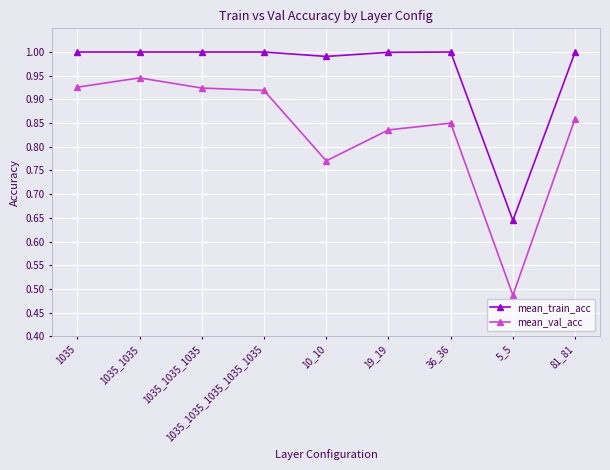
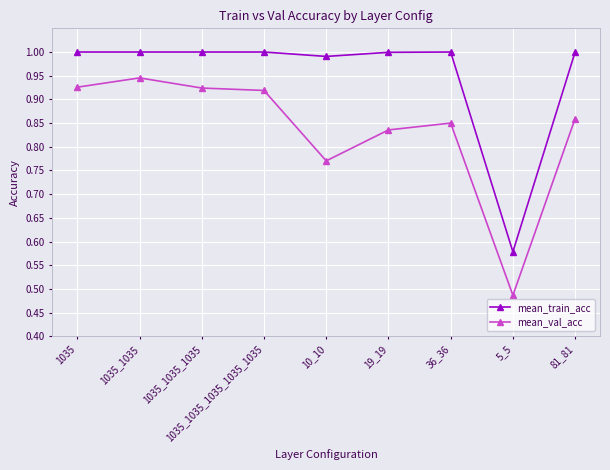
mean_train_acc, 5_5: 0.64 -> 0.58
